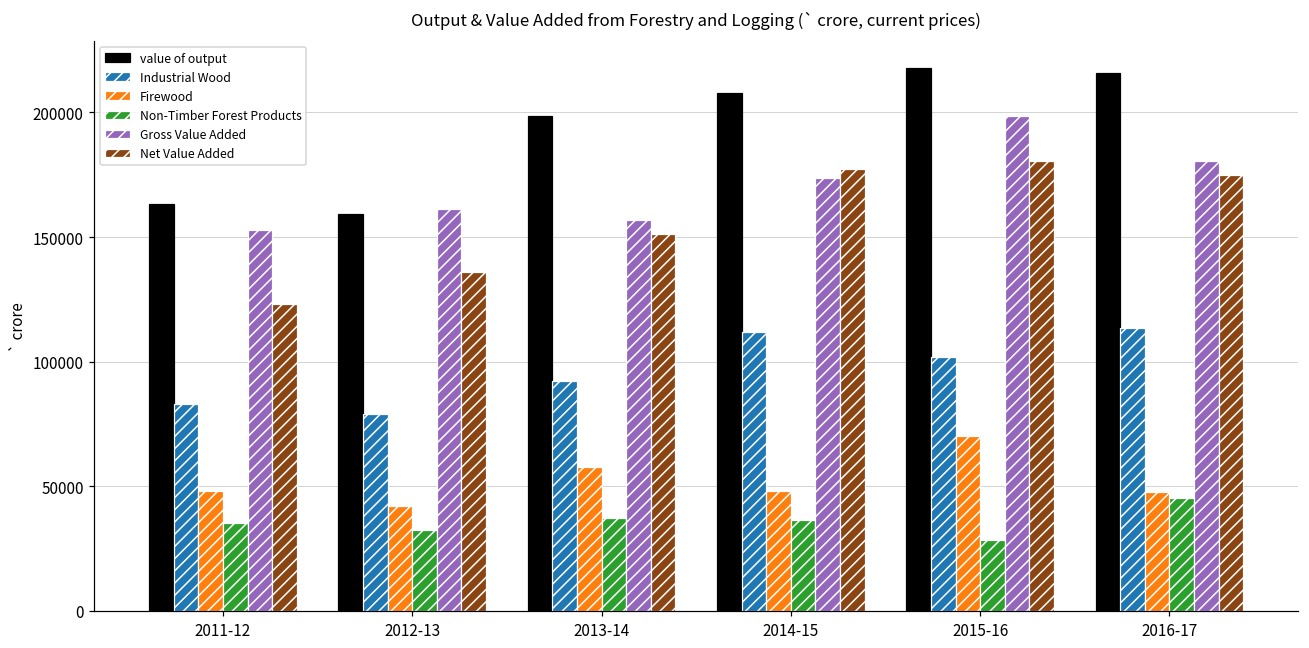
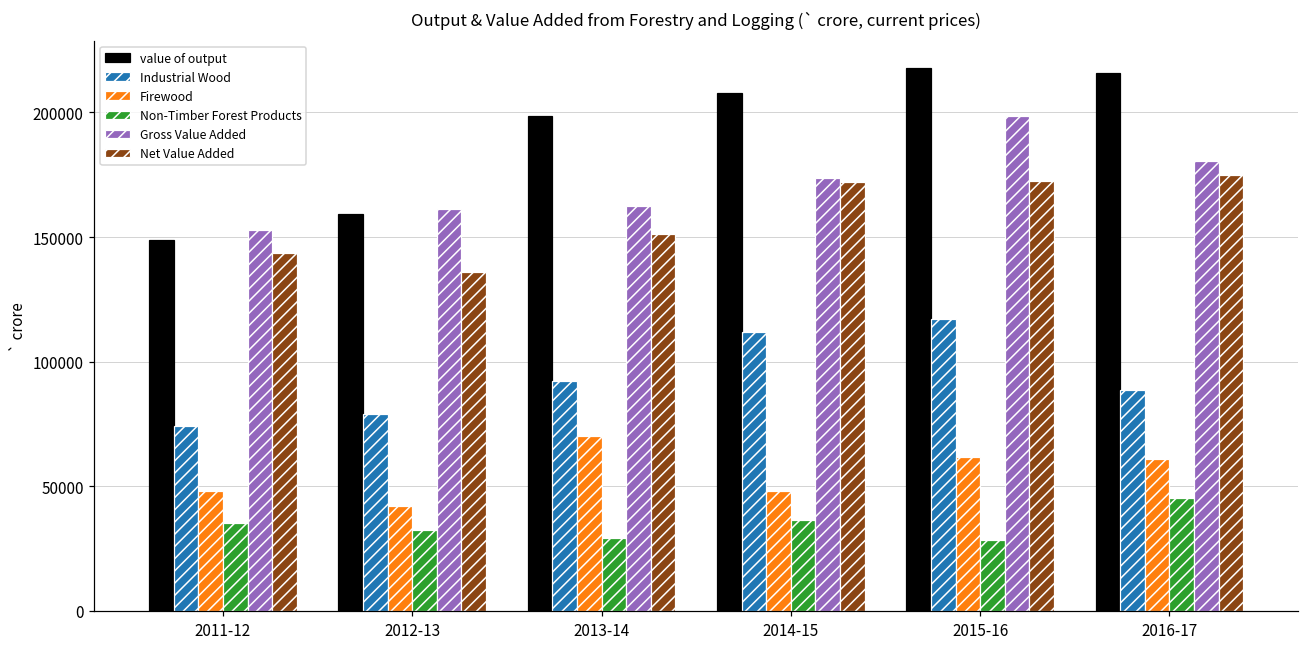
value of output, 2011-12: 163000 -> 149000
Industrial Wood, 2011-12: 83000 -> 74000
Net Value Added, 2011-12: 123000 -> 144000
Firewood, 2013-14: 58000 -> 70000
Non-Timber Forest Products, 2013-14: 37000 -> 29000
Gross Value Added, 2013-14: 157000 -> 162000
Net Value Added, 2014-15: 177000 -> 172000
Industrial Wood, 2015-16: 102000 -> 117000
Firewood, 2015-16: 70000 -> 62000
Net Value Added, 2015-16: 181000 -> 172000
Industrial Wood, 2016-17: 113000 -> 89000
Firewood, 2016-17: 48000 -> 61000
